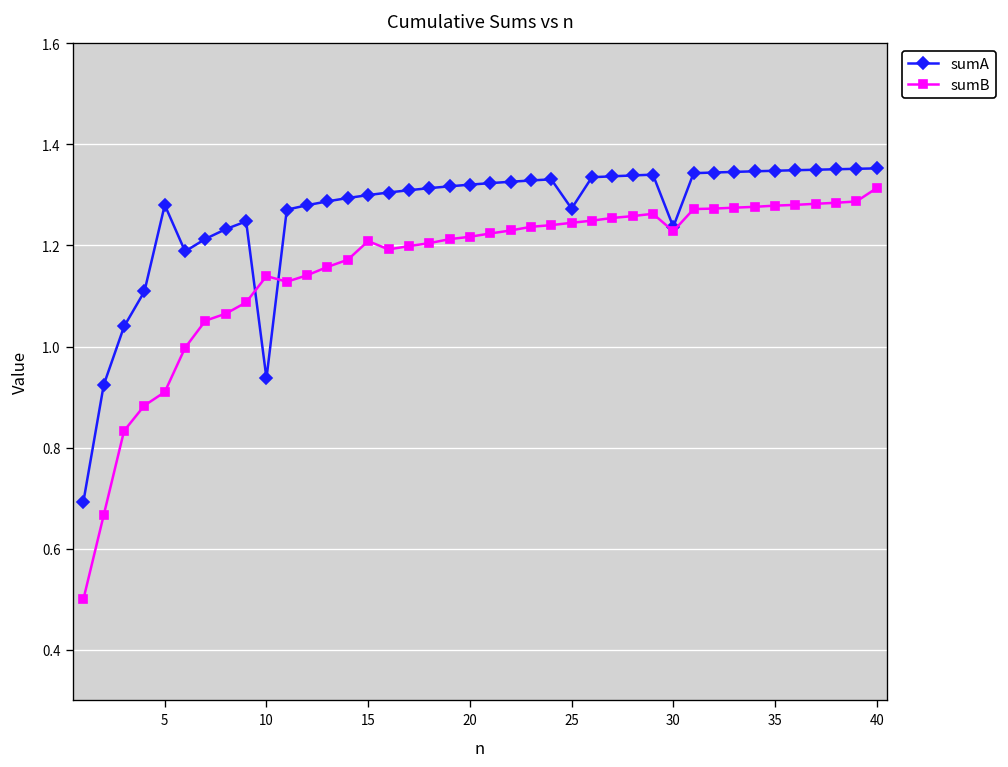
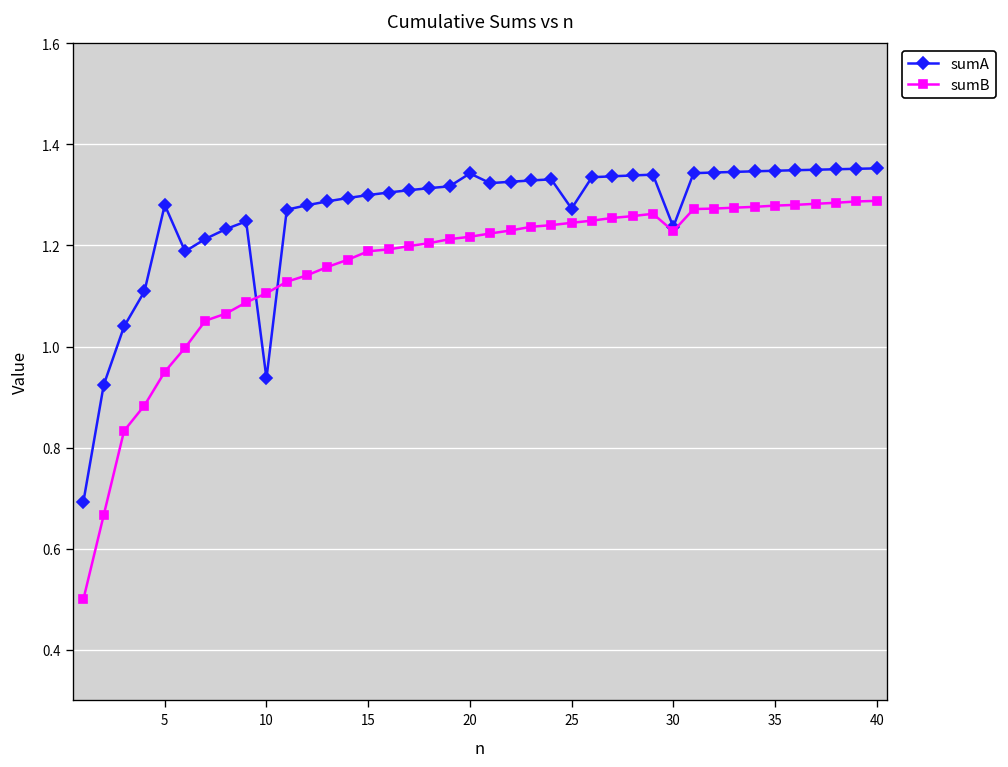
sumB, 5: 0.91 -> 0.95
sumB, 10: 1.14 -> 1.11
sumB, 15: 1.21 -> 1.19
sumA, 20: 1.32 -> 1.34
sumB, 40: 1.31 -> 1.29
